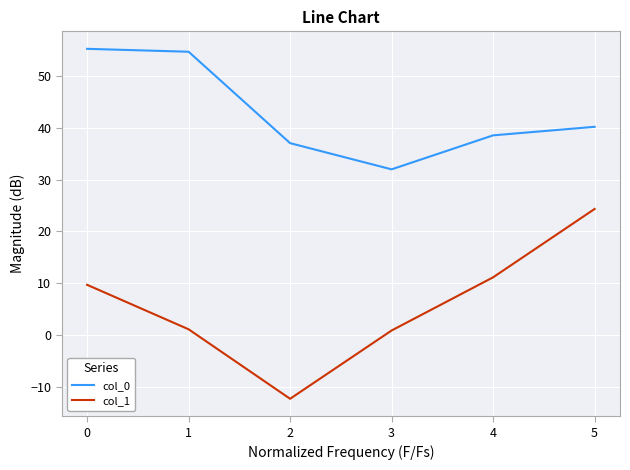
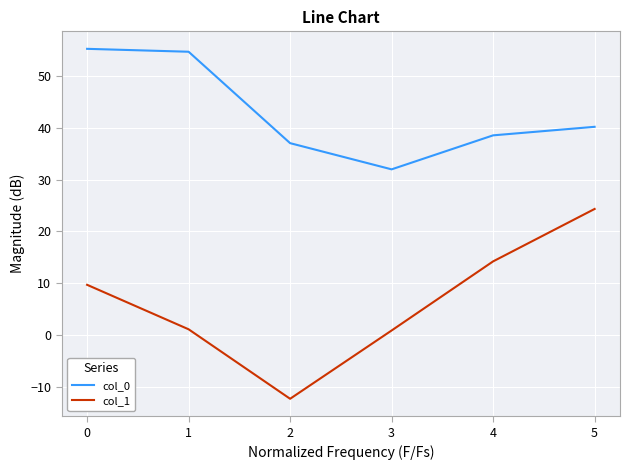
col_1, 4: 11 -> 14
